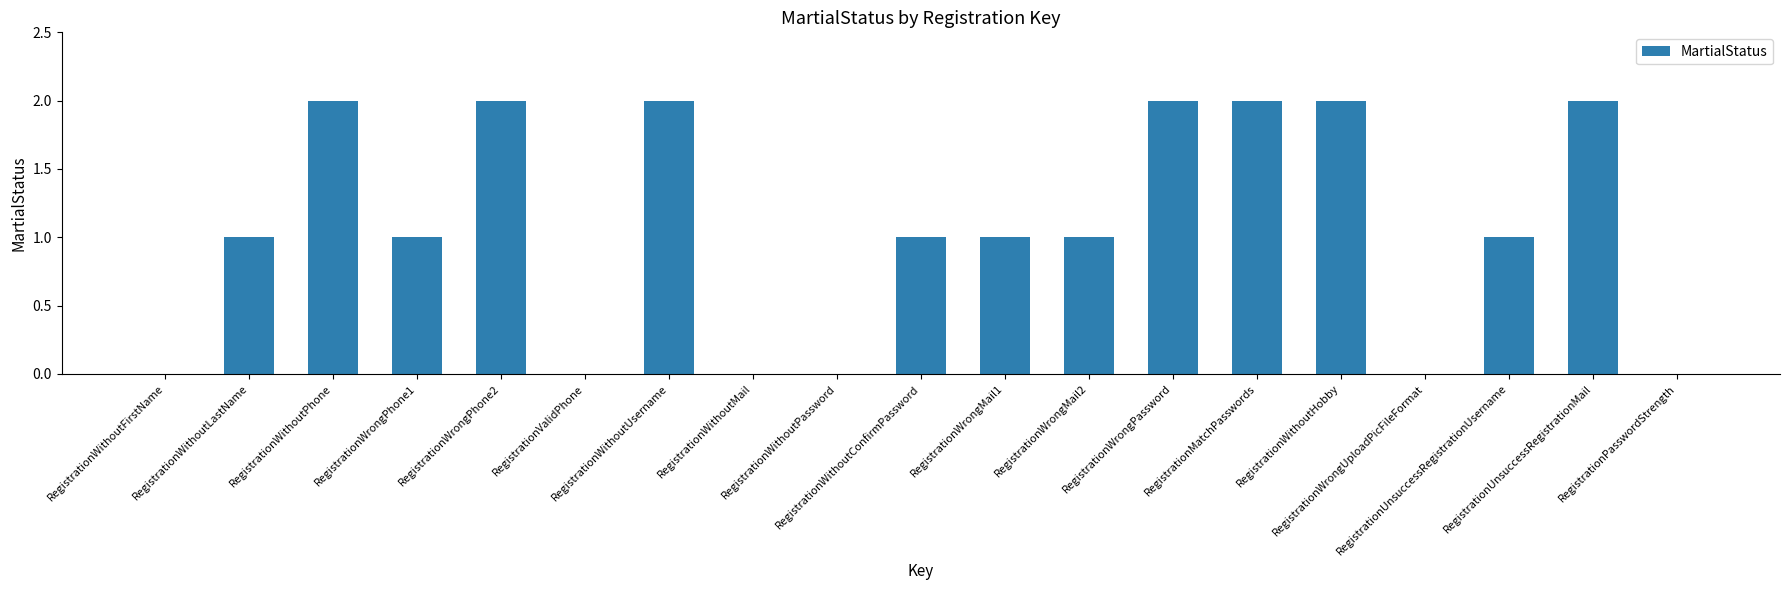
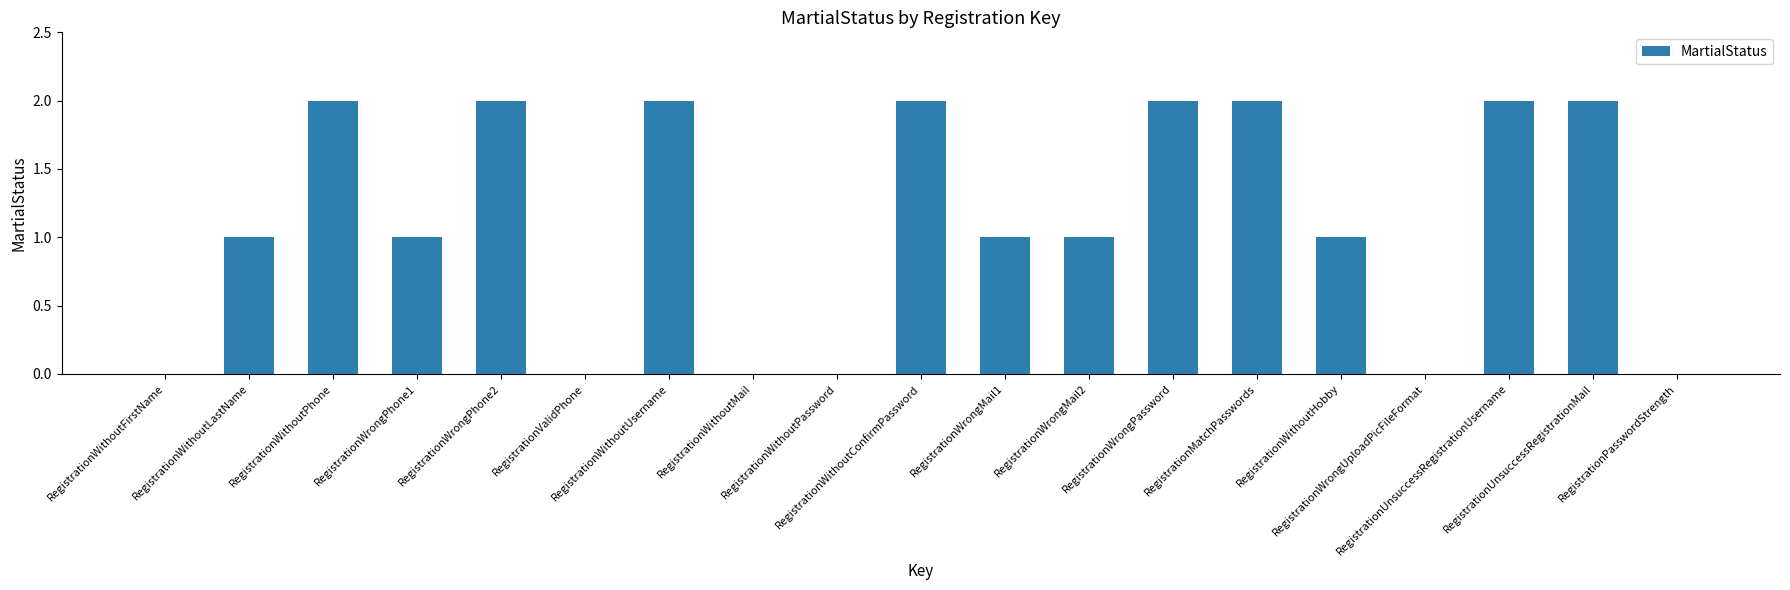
RegistrationWithoutConfirmPassword: 1 -> 2
RegistrationWithoutHobby: 2 -> 1
RegistrationUnsuccessRegistrationUsername: 1 -> 2
